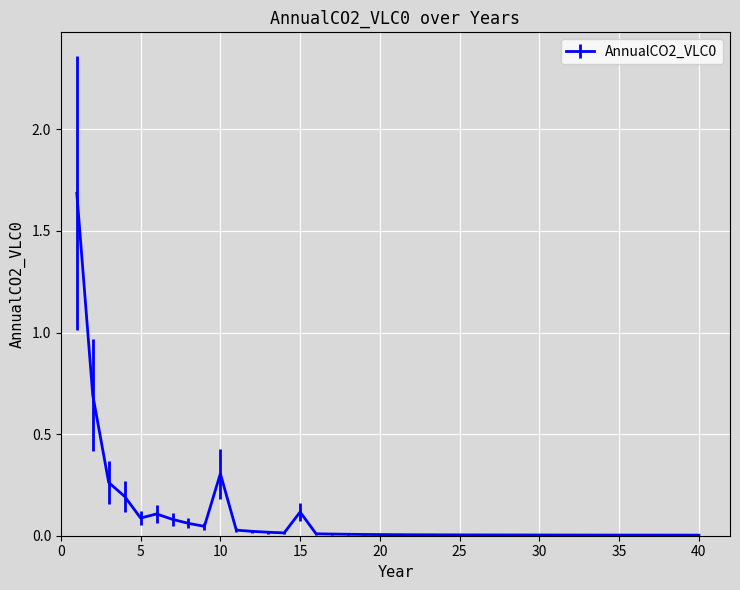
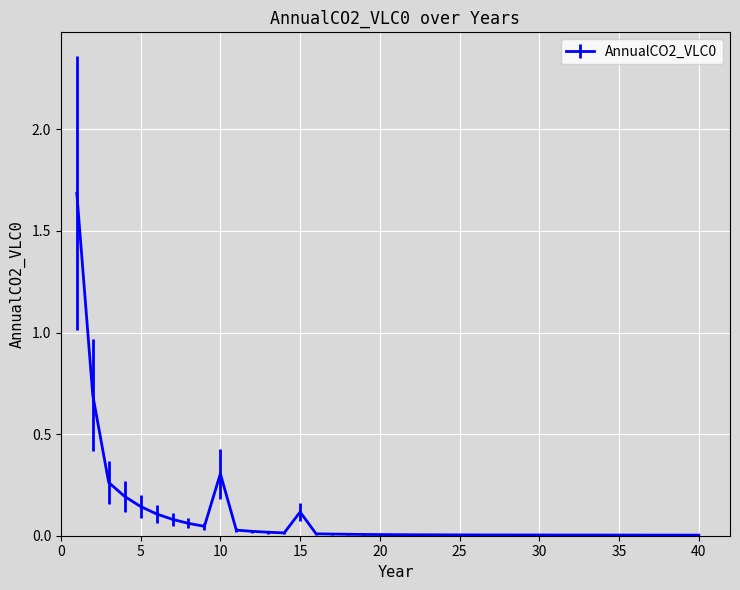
5: 0.09 -> 0.14
